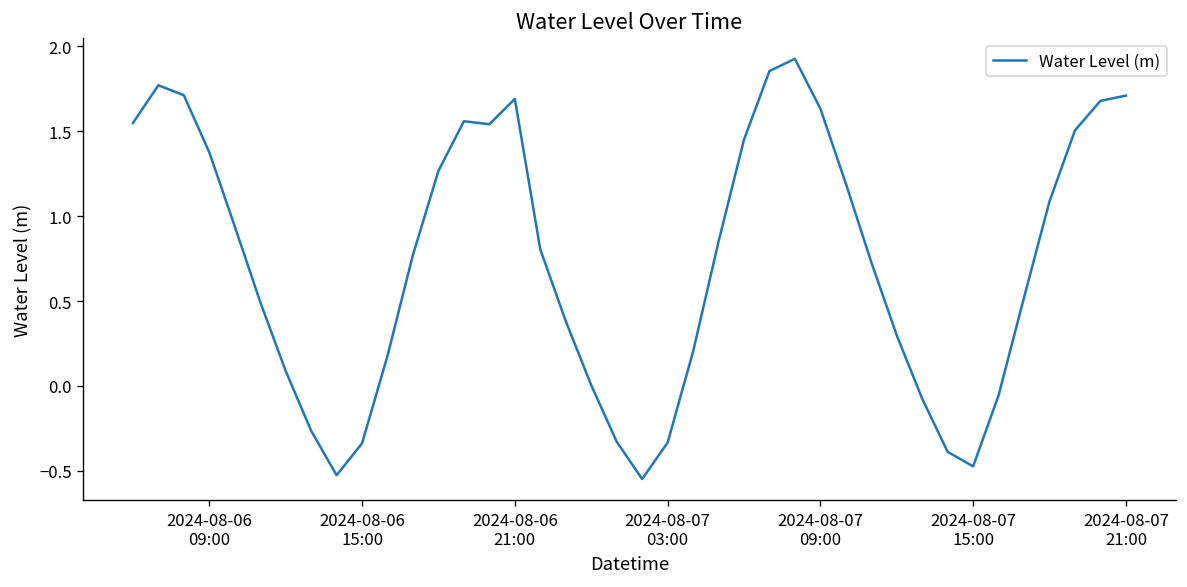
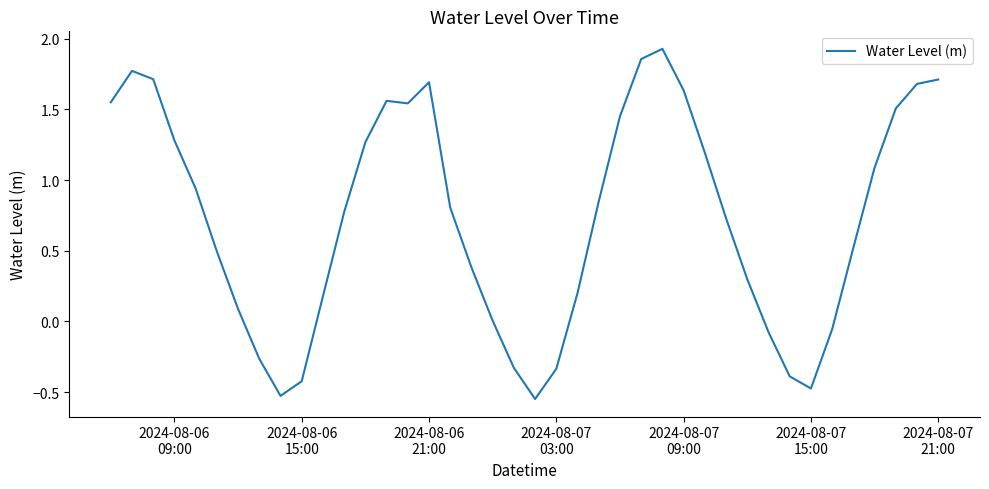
2024-08-06 09:00: 1.38 -> 1.28
2024-08-06 15:00: -0.34 -> -0.42
